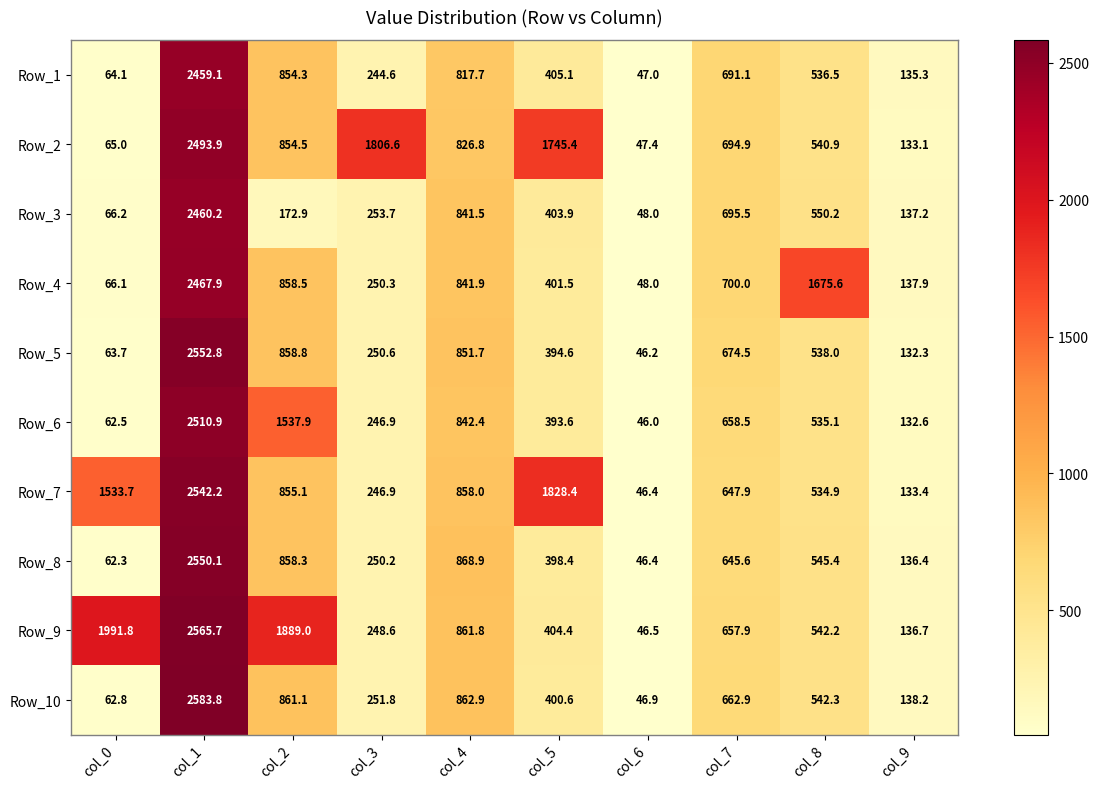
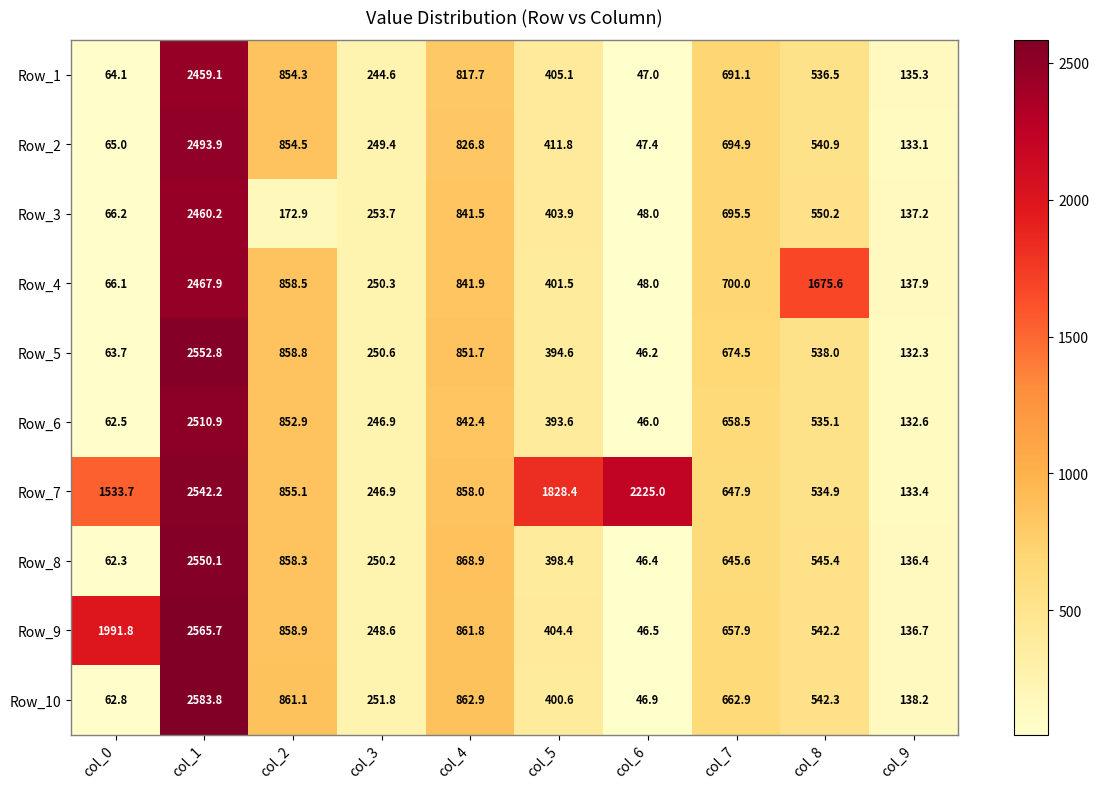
Row_2, col_3: 1806.6 -> 249.4
Row_2, col_5: 1745.4 -> 411.8
Row_6, col_2: 1537.9 -> 852.9
Row_7, col_6: 46.4 -> 2225.0
Row_9, col_2: 1889.0 -> 858.9
